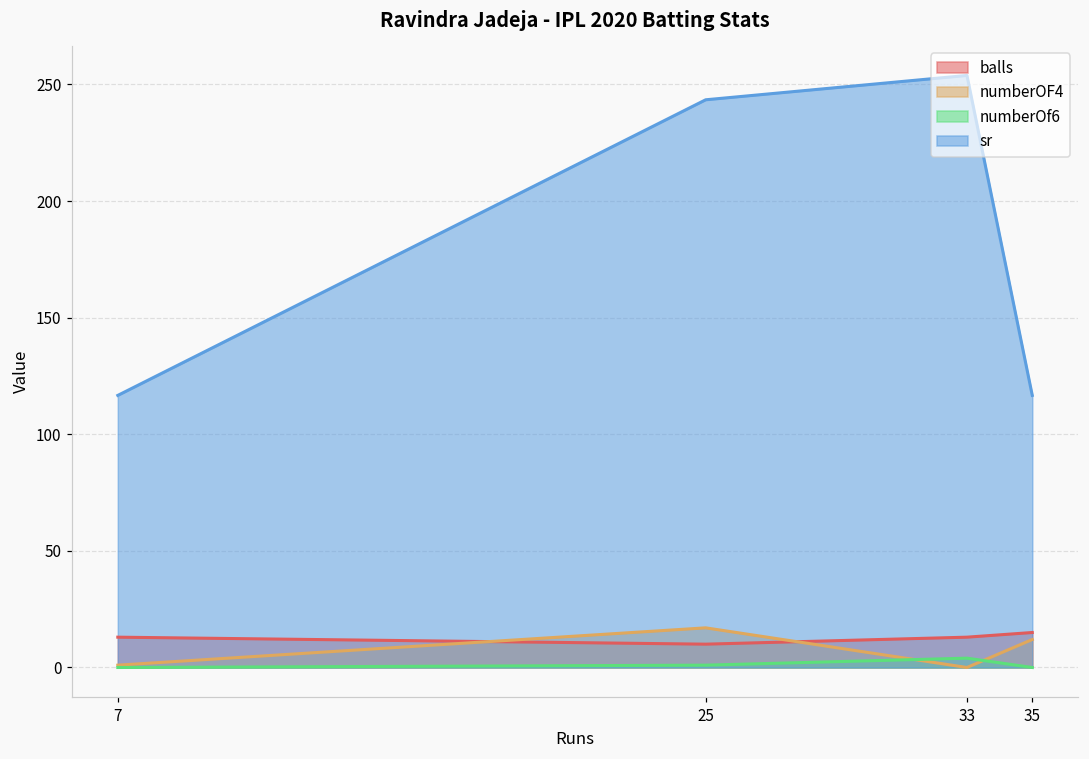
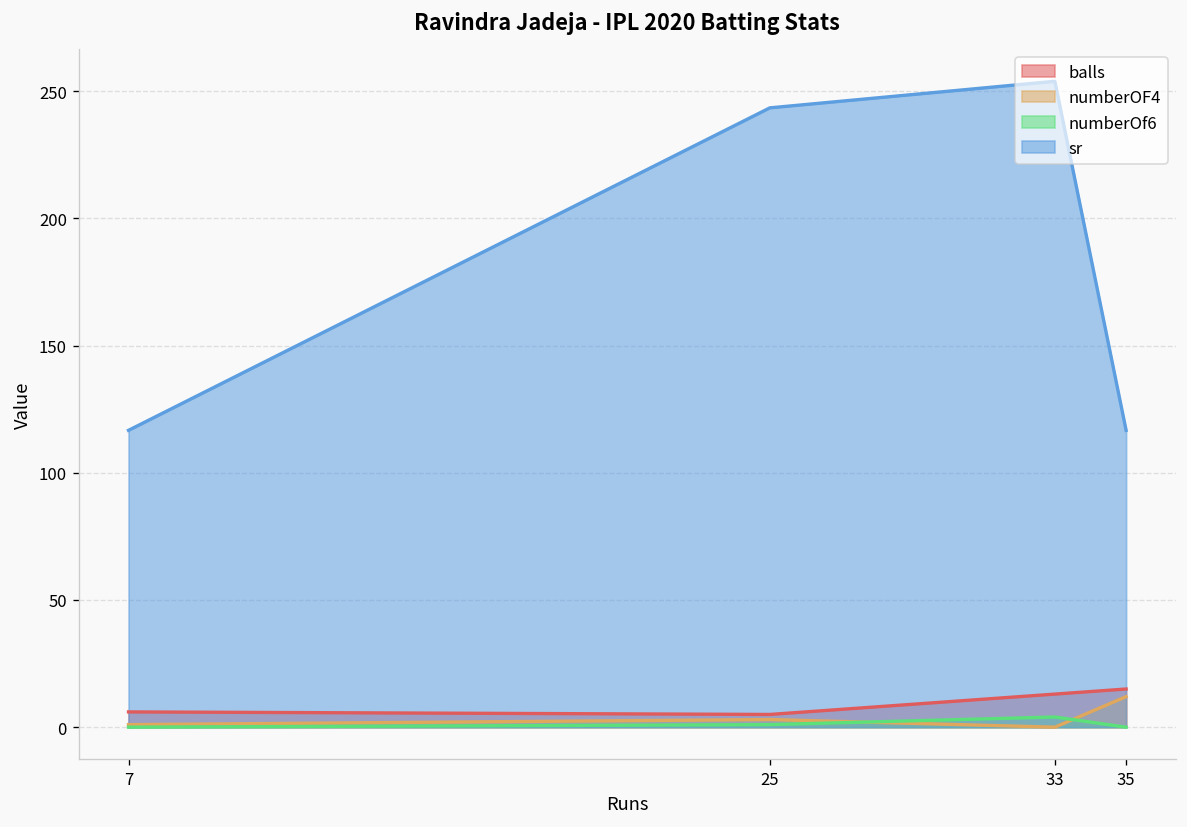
balls, 7: 13 -> 6
balls, 25: 10 -> 5
numberOF4, 25: 17 -> 3
